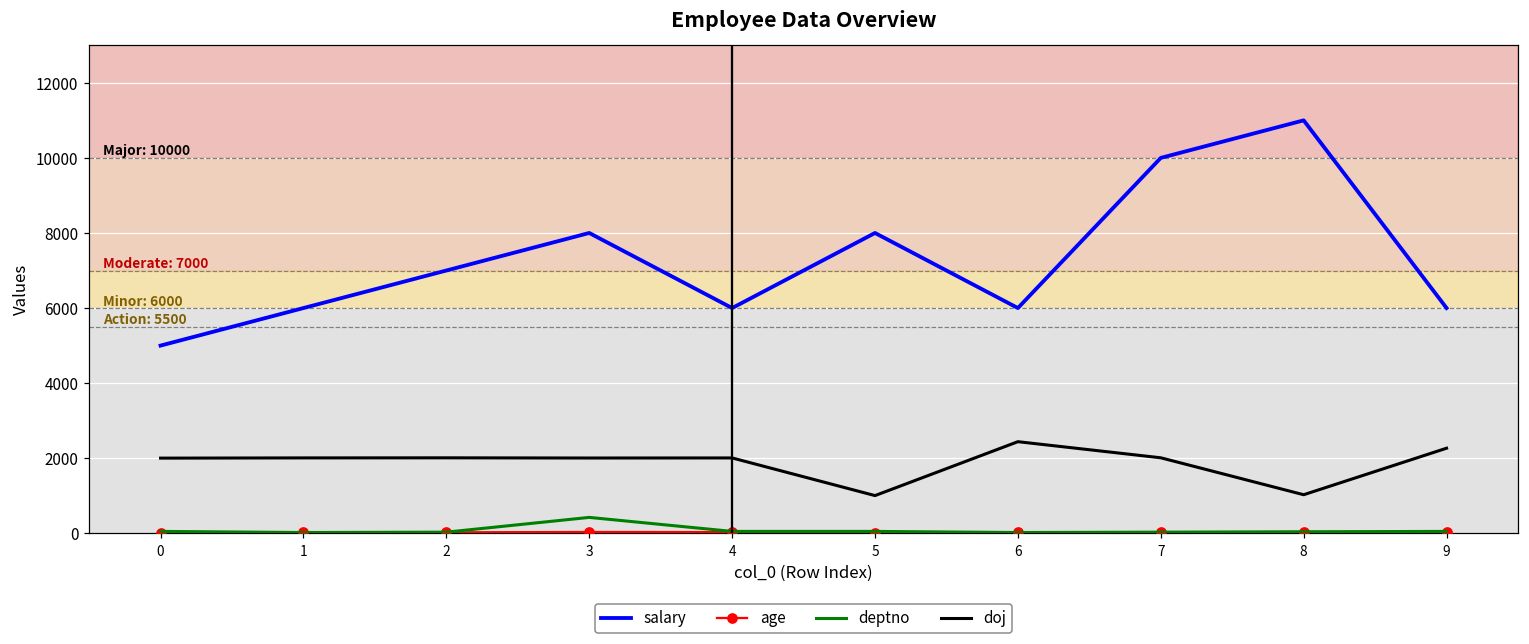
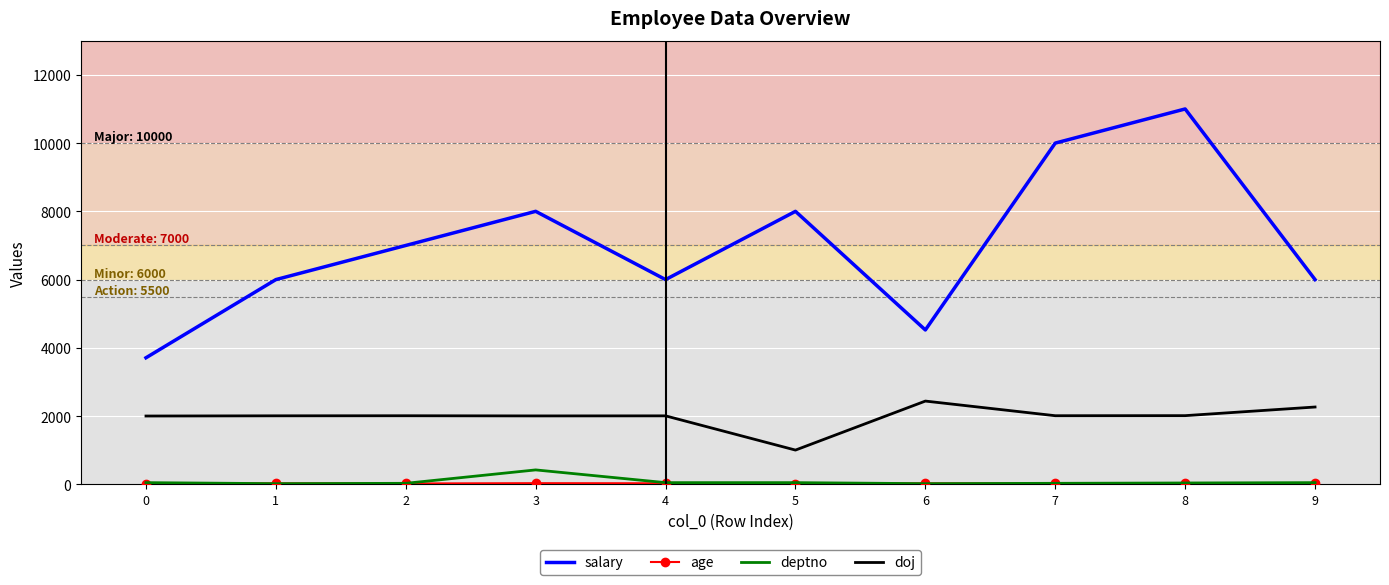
salary, 0: 5000 -> 3700
salary, 6: 6000 -> 4500
doj, 8: 1000 -> 2000
